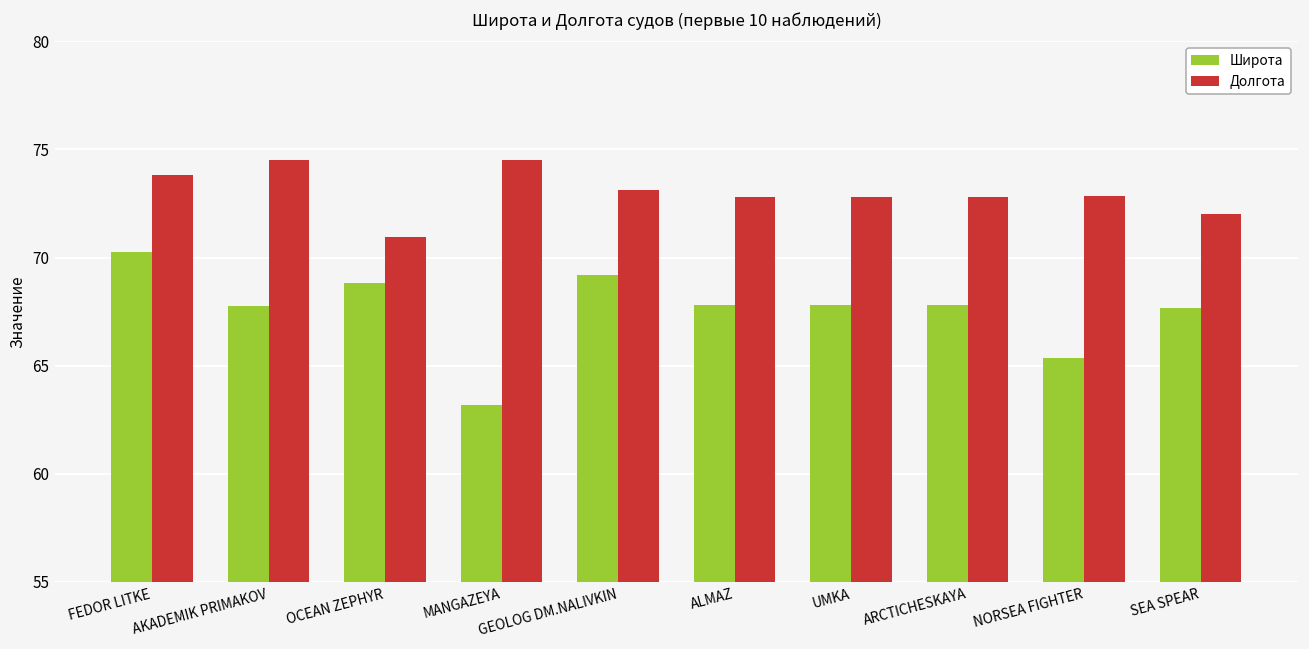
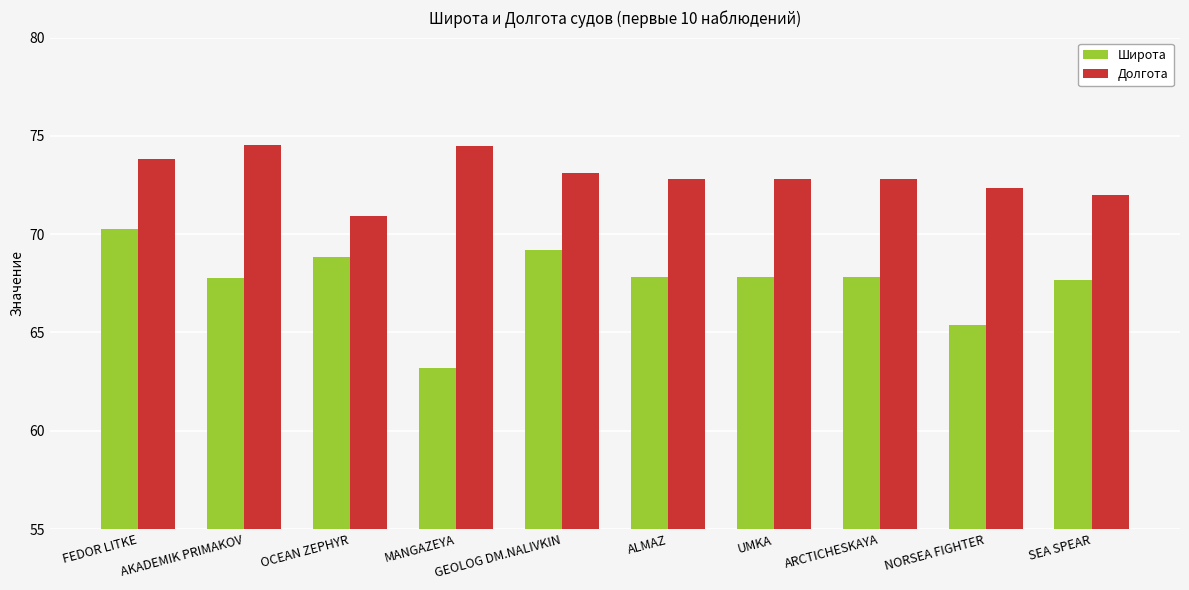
Долгота, NORSEA FIGHTER: 72.8 -> 72.3
